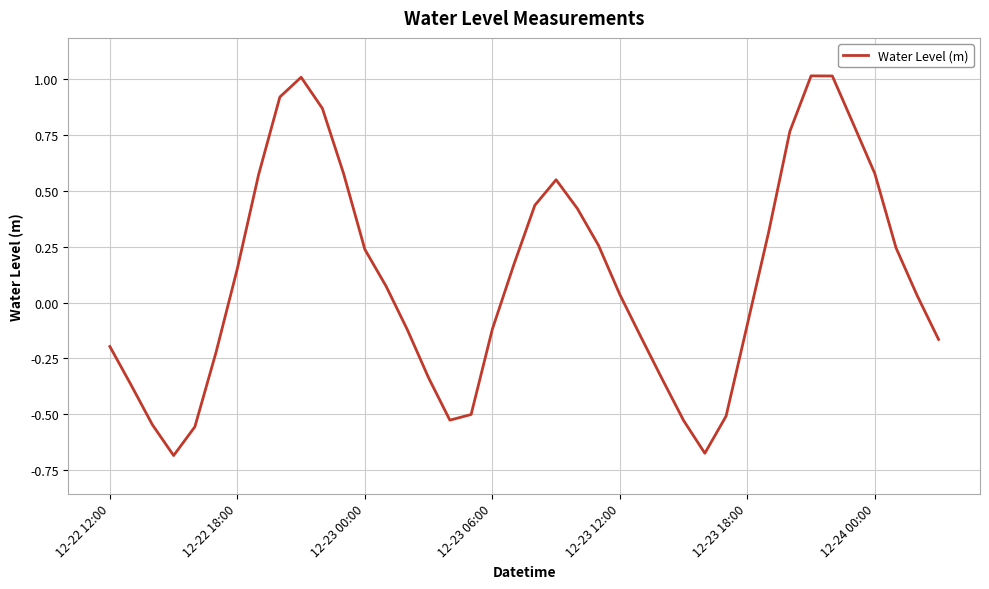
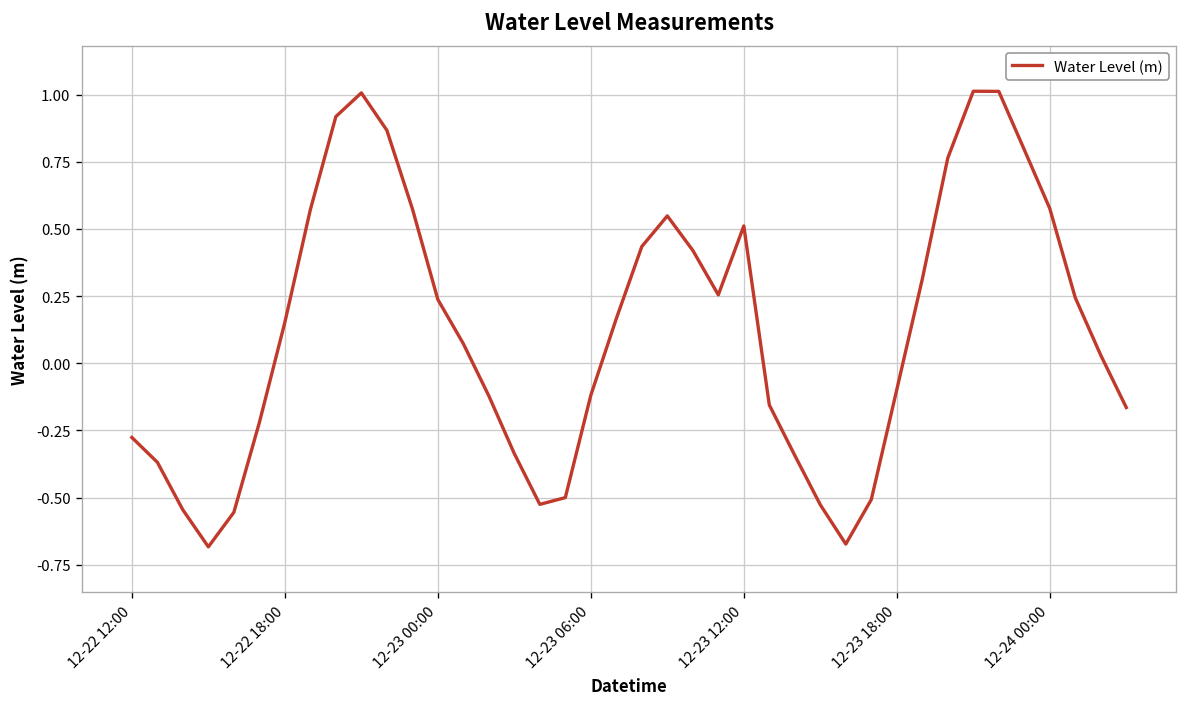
12-22 12:00: -0.20 -> -0.28
12-23 12:00: 0.04 -> 0.51
